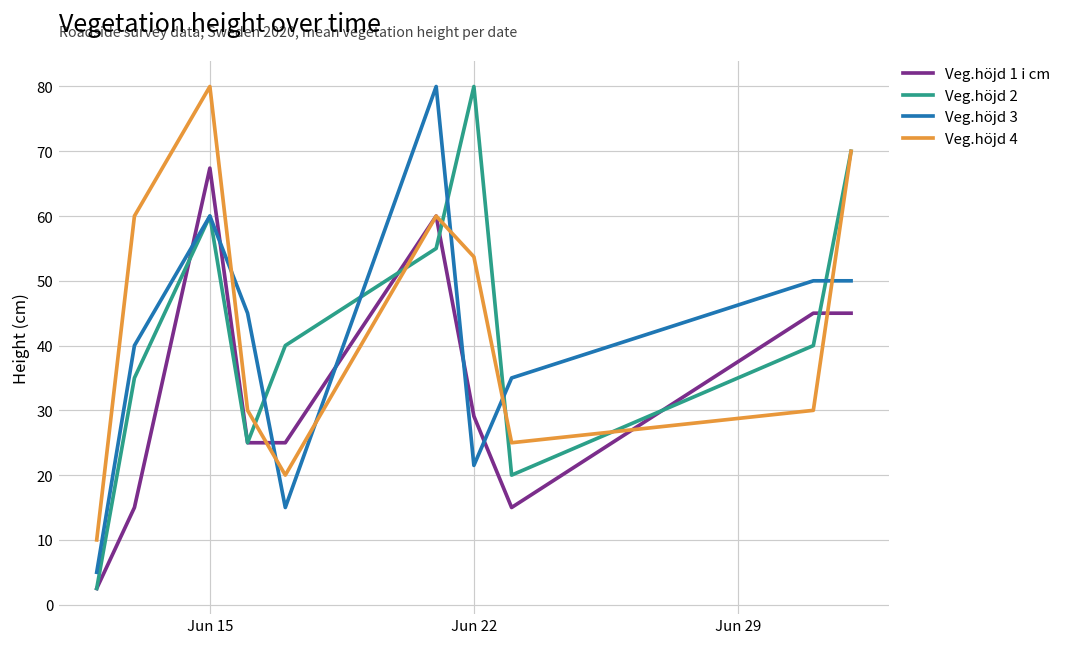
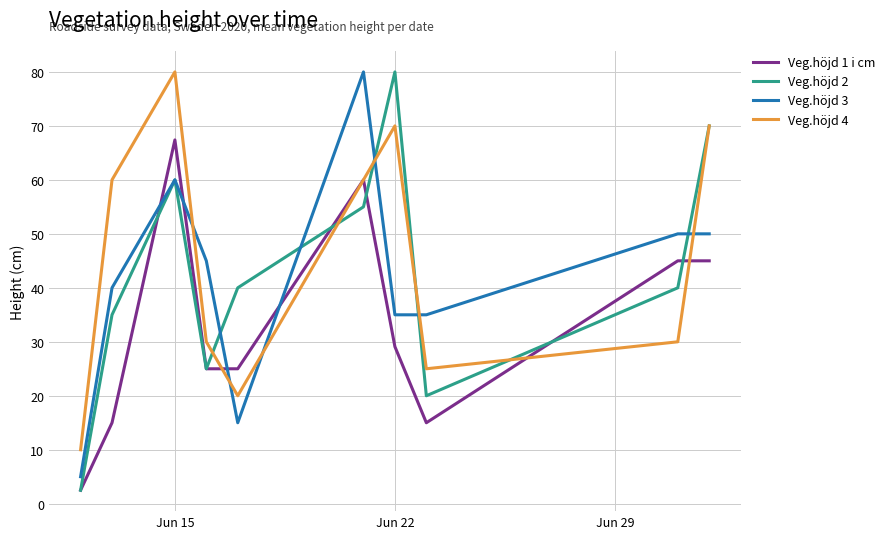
Veg.höjd 3, Jun 22: 22 -> 35
Veg.höjd 4, Jun 22: 54 -> 70
